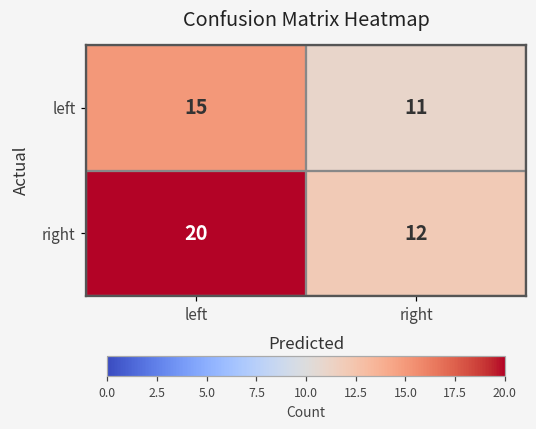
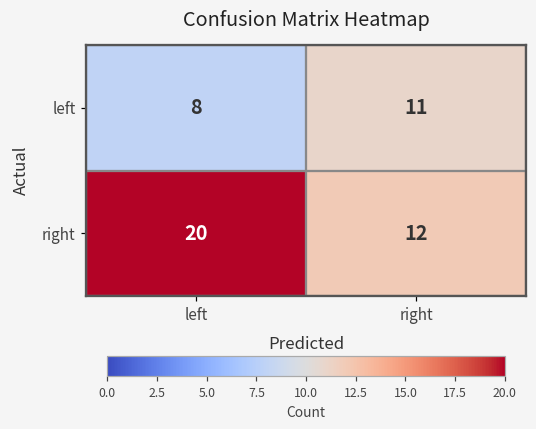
left, left: 15 -> 8
